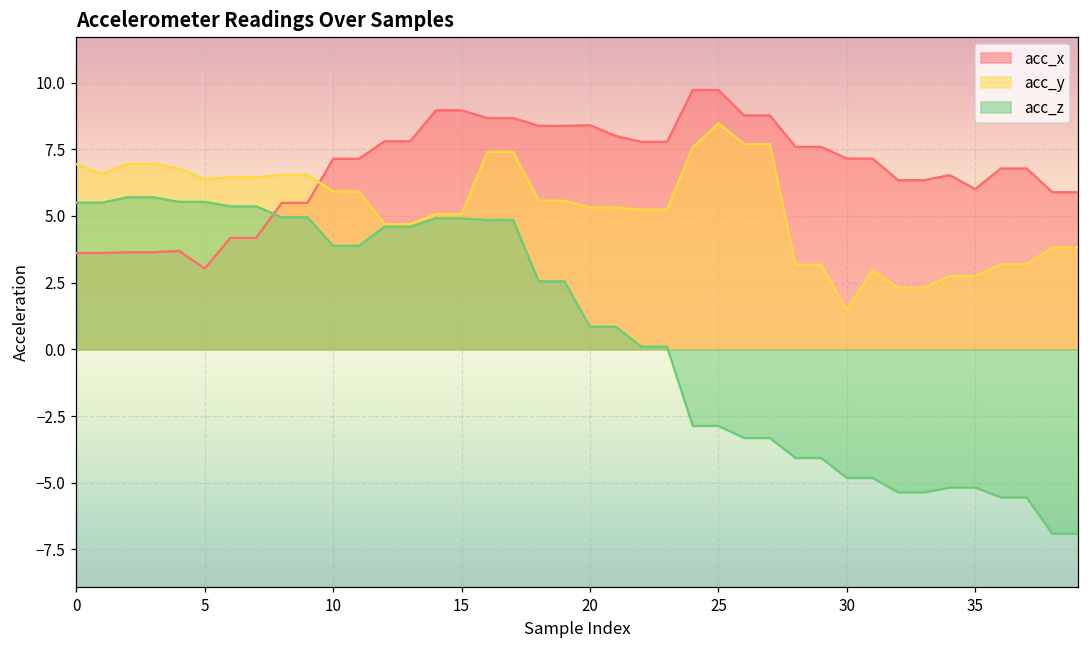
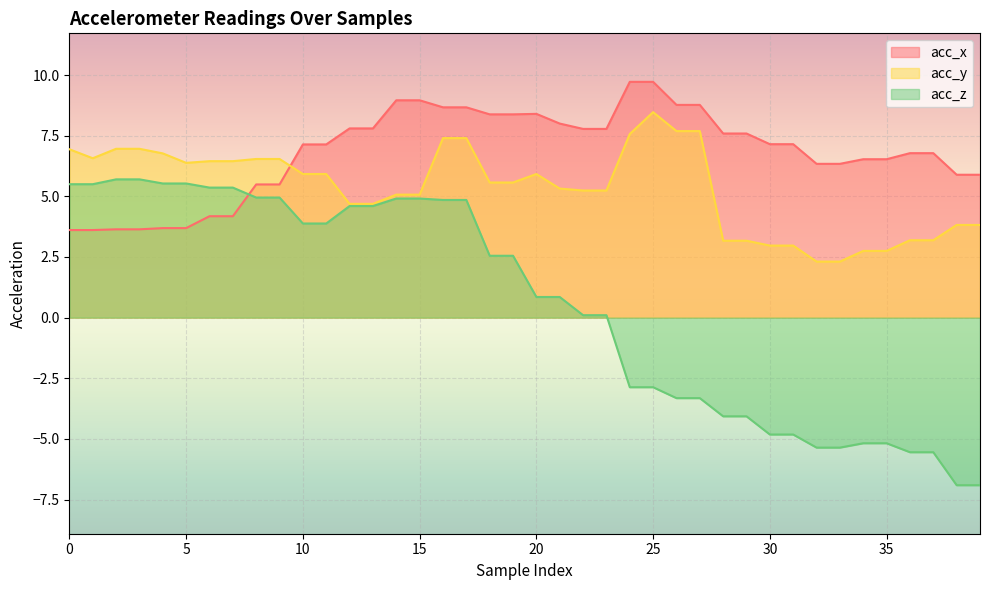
acc_x, 5: 3.0 -> 3.7
acc_y, 20: 5.3 -> 5.9
acc_y, 30: 1.5 -> 3.0
acc_x, 35: 6.0 -> 6.5
